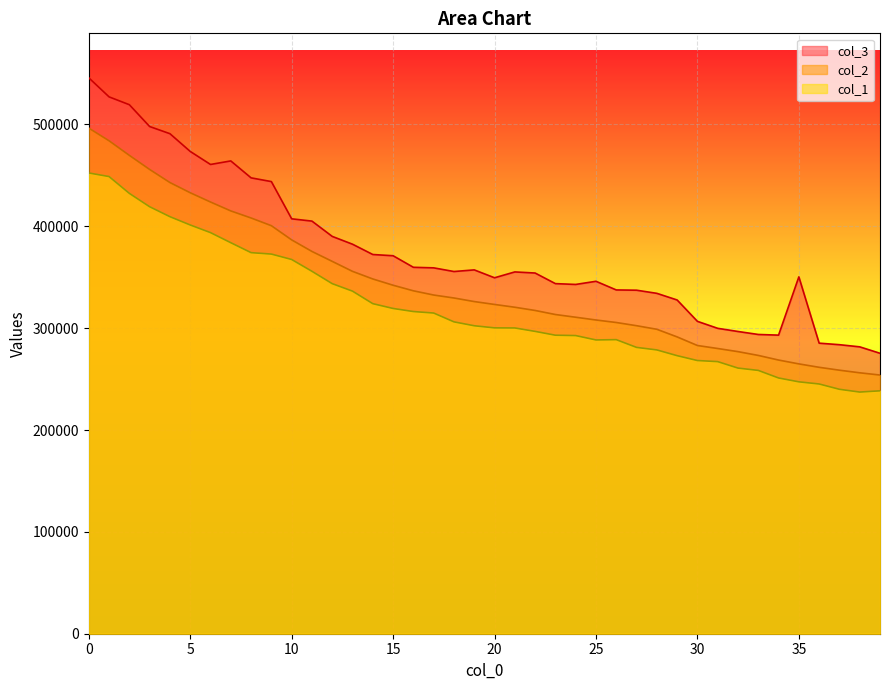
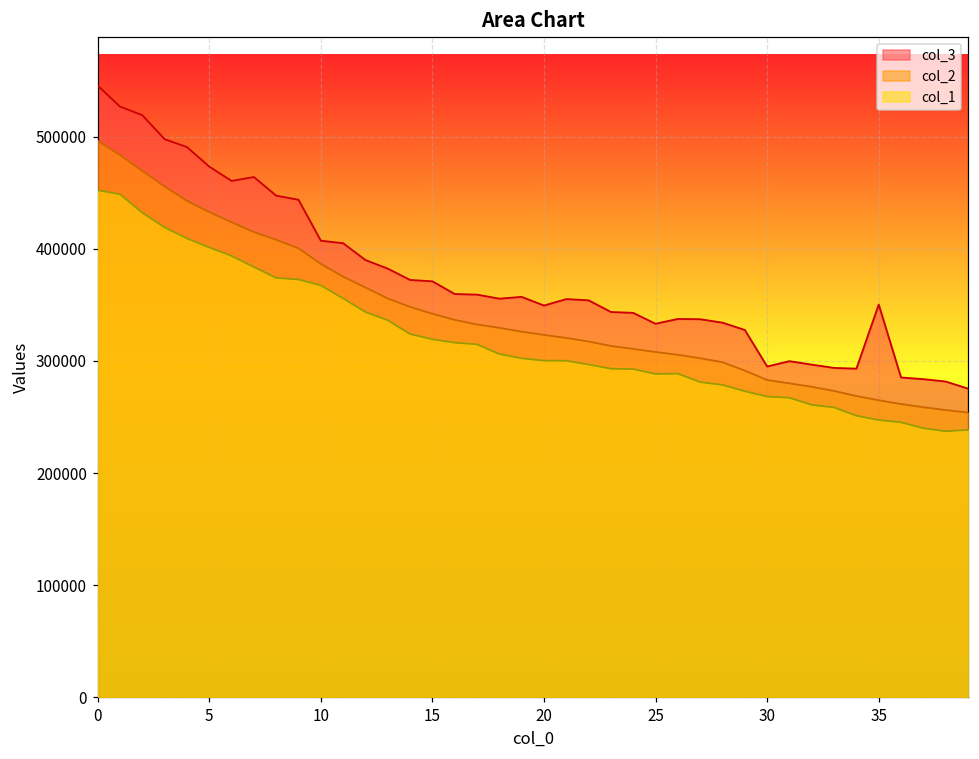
col_3, 25: 346000 -> 333000
col_3, 30: 307000 -> 295000
